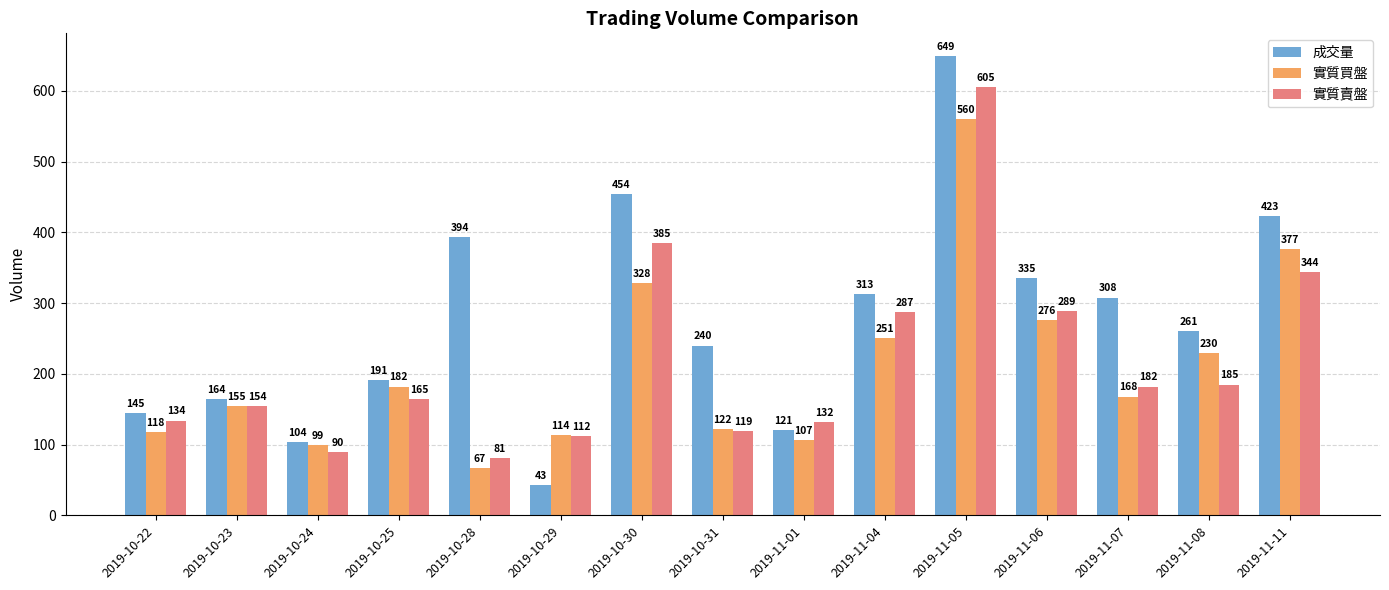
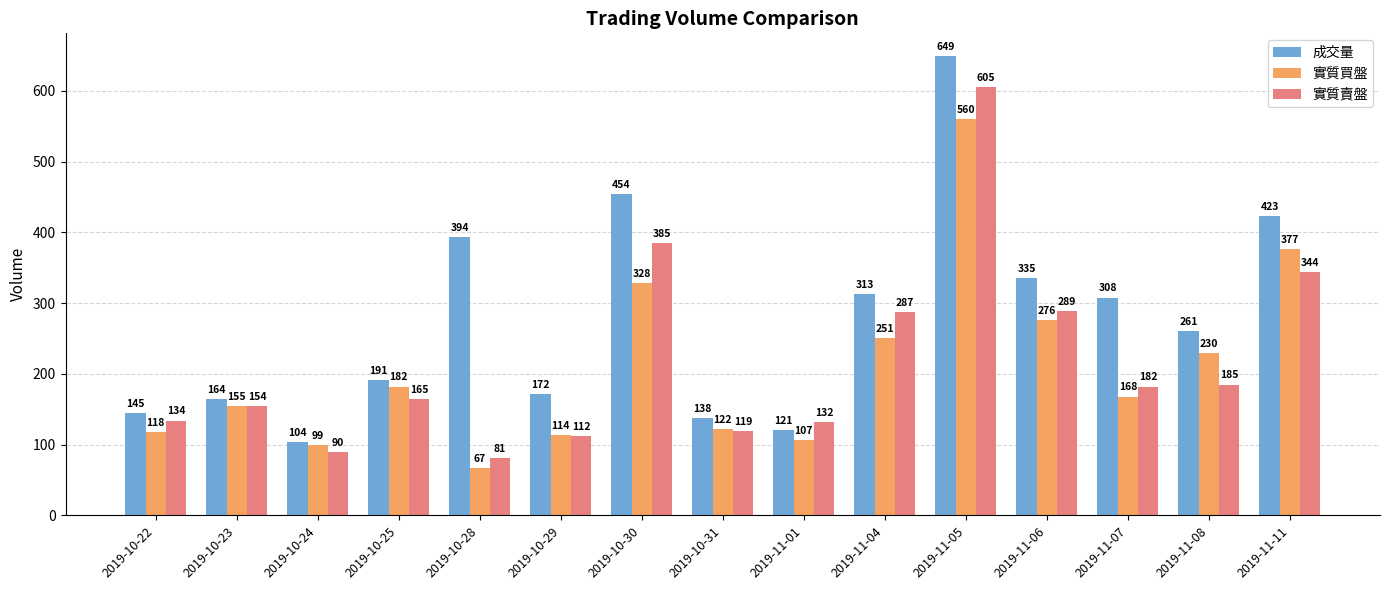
成交量, 2019-10-29: 43 -> 172
成交量, 2019-10-31: 240 -> 138
